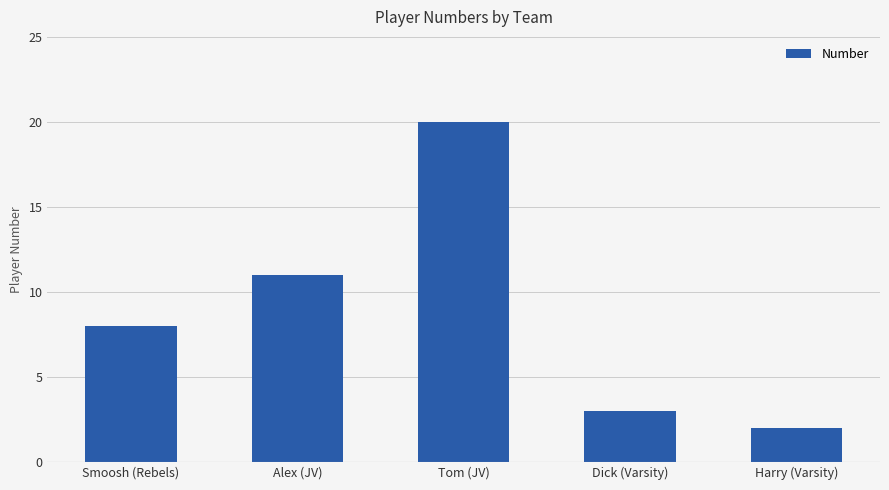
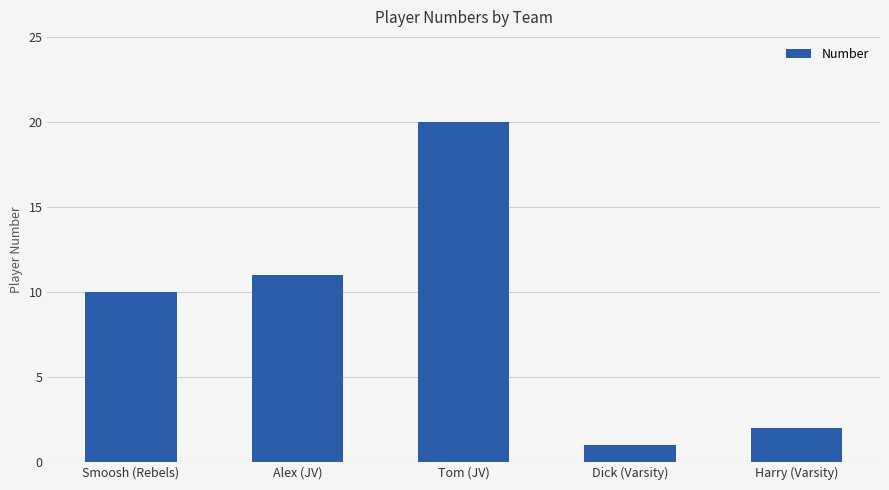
Smoosh (Rebels): 8 -> 10
Dick (Varsity): 3 -> 1
